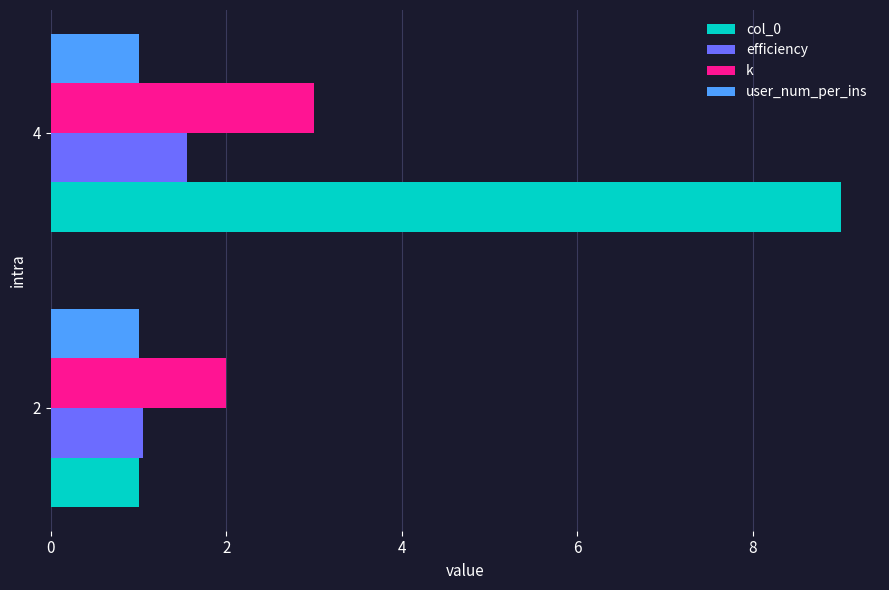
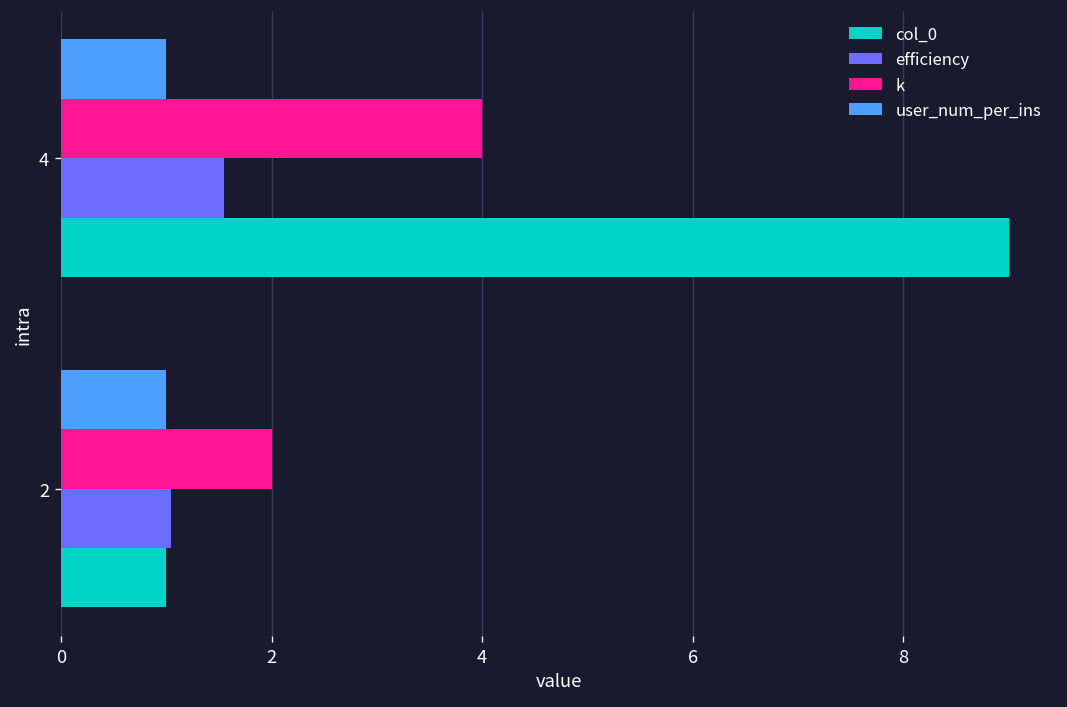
k, 4: 3 -> 4
